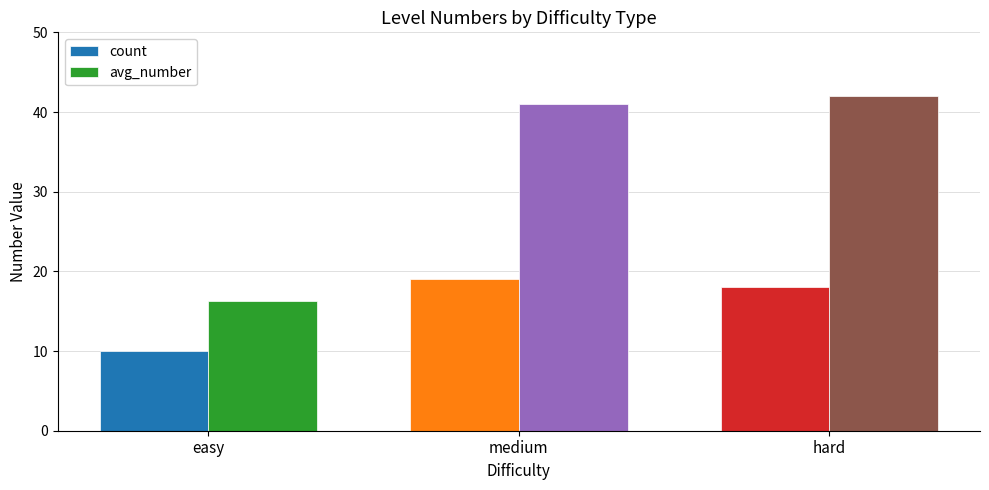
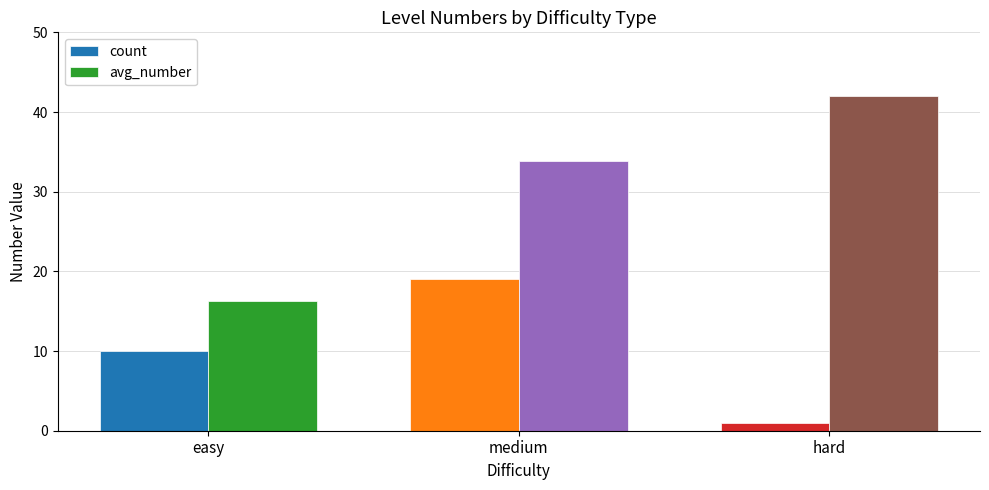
avg_number, medium: 41 -> 34
count, hard: 18 -> 1
